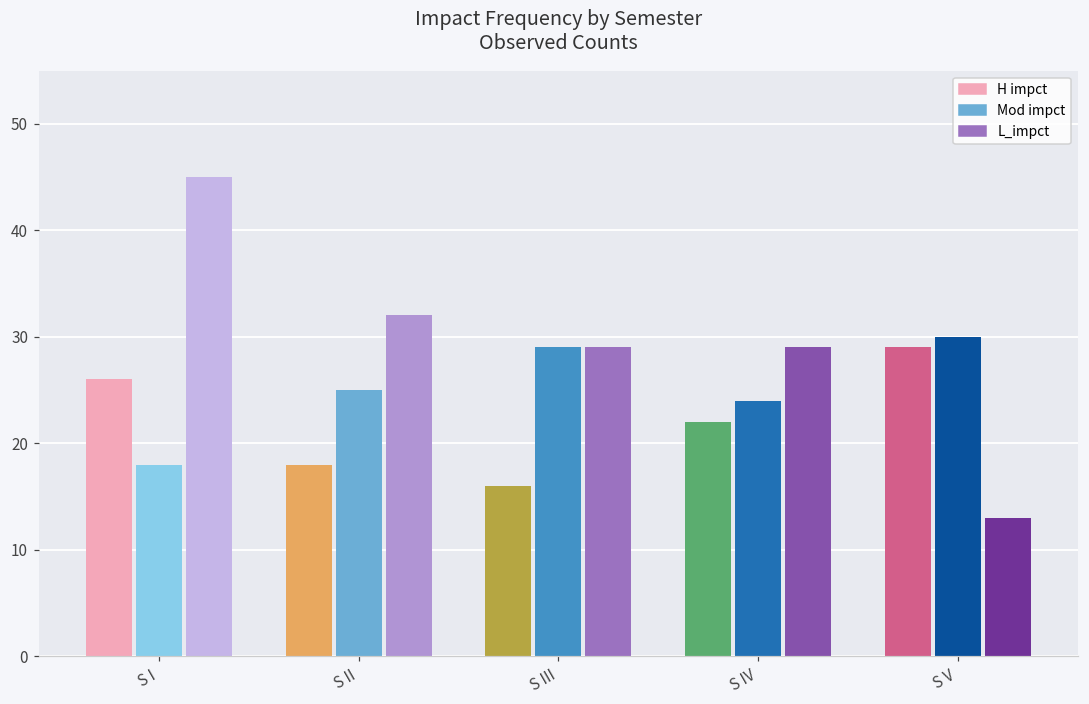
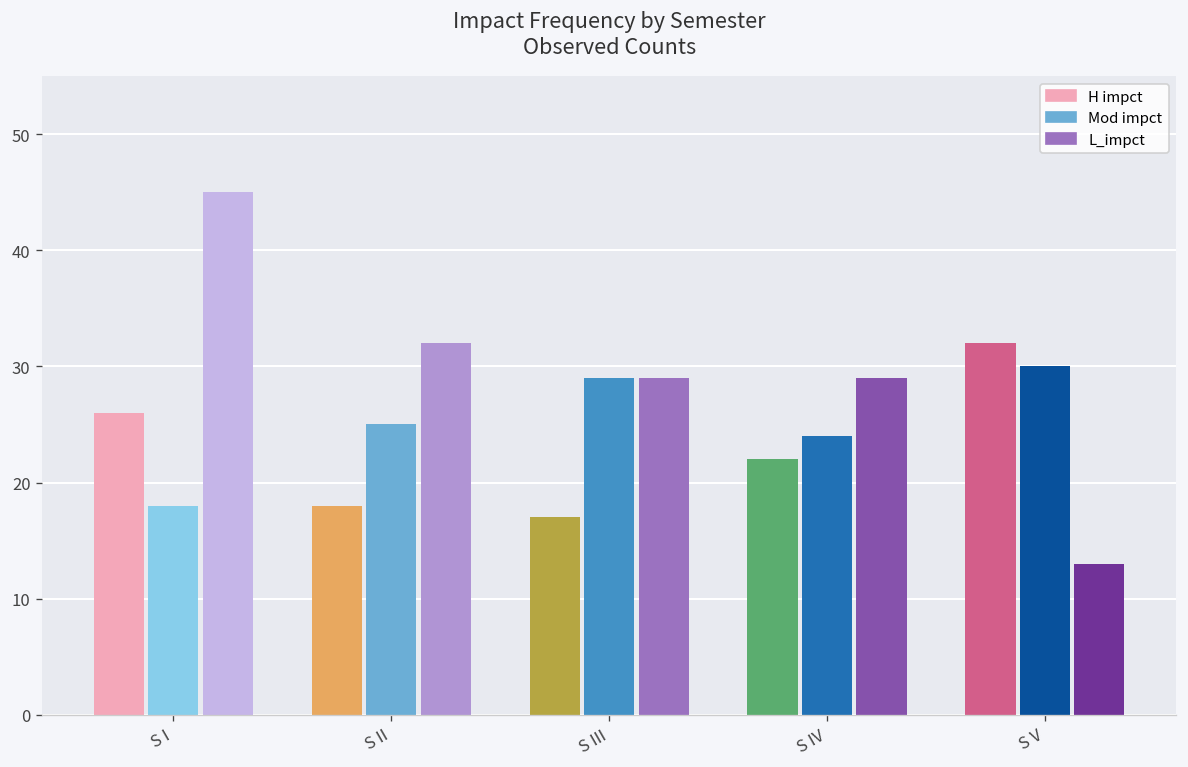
H impct, S III: 16 -> 17
H impct, S V: 29 -> 32
